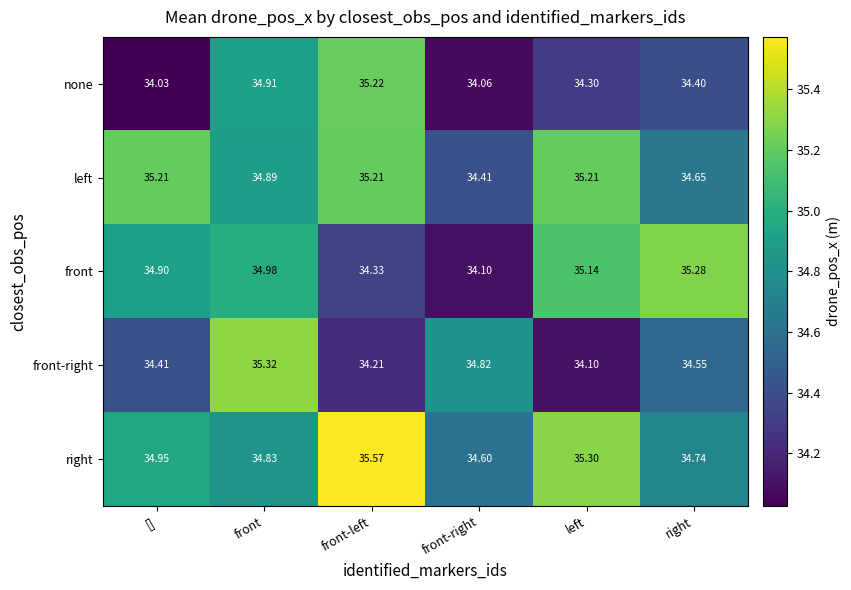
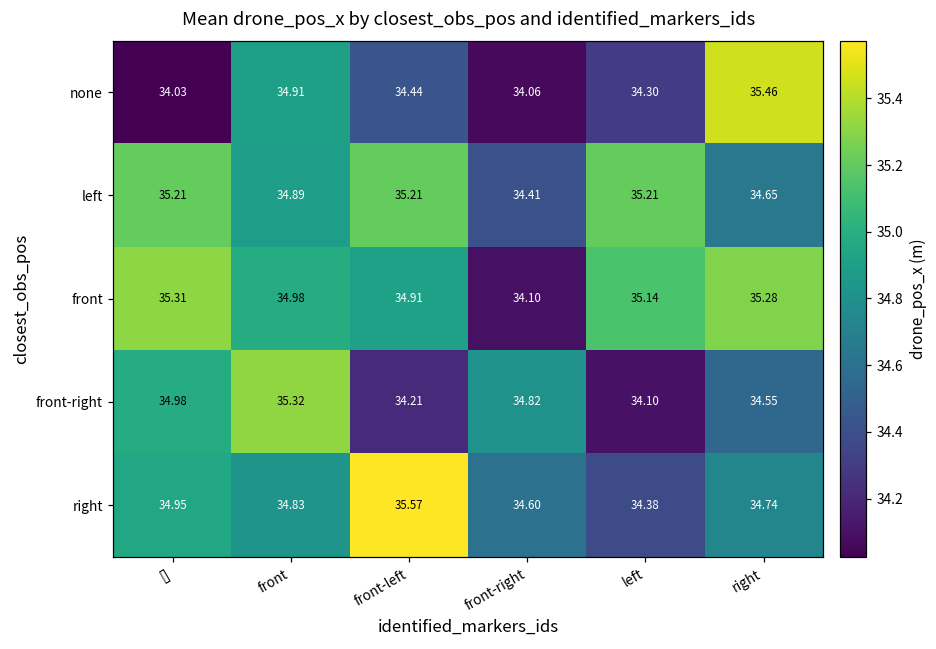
none, front-left: 35.22 -> 34.44
none, right: 34.40 -> 35.46
front, []: 34.90 -> 35.31
front, front-left: 34.33 -> 34.91
front-right, []: 34.41 -> 34.98
right, left: 35.30 -> 34.38
